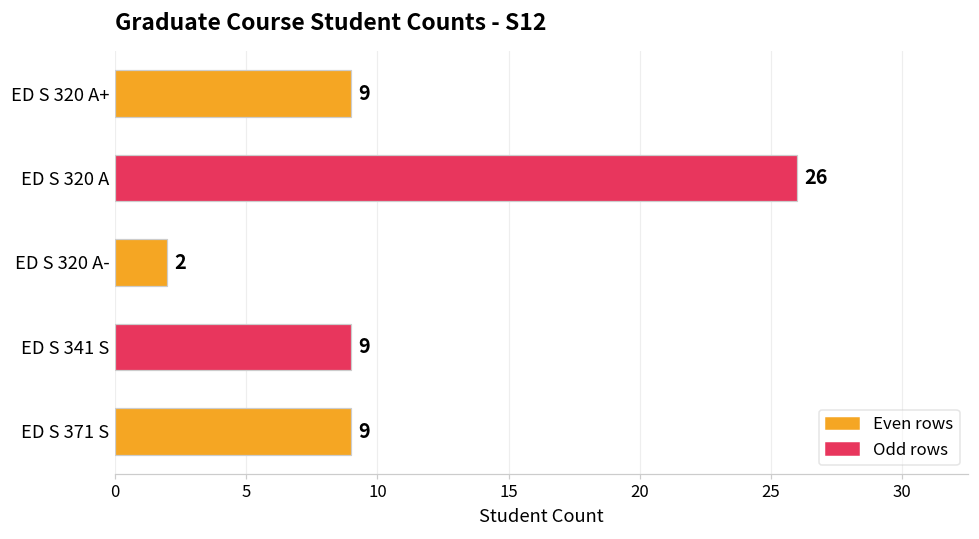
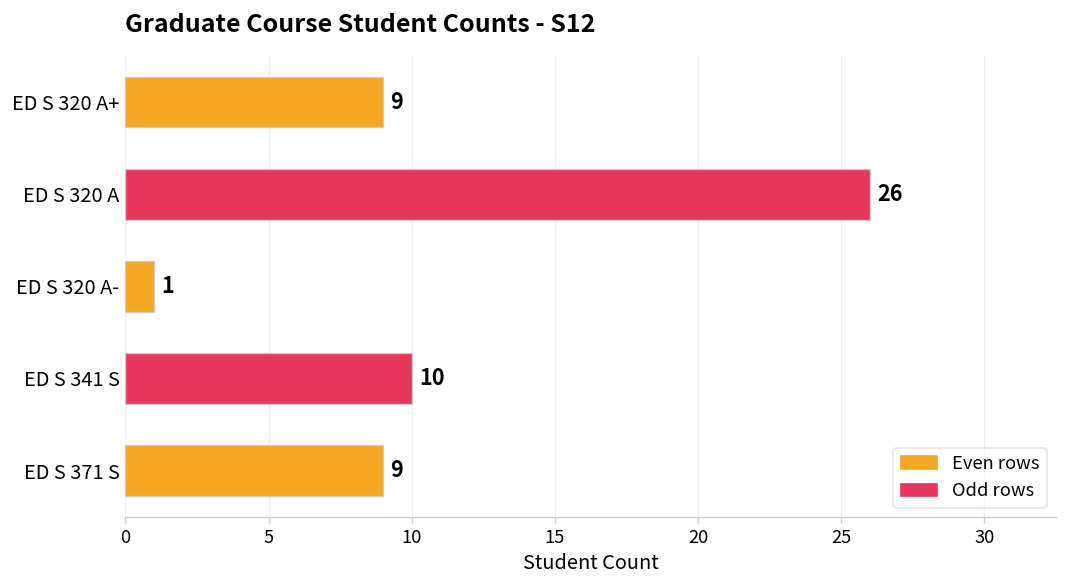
ED S 320 A-: 2 -> 1
ED S 341 S: 9 -> 10
